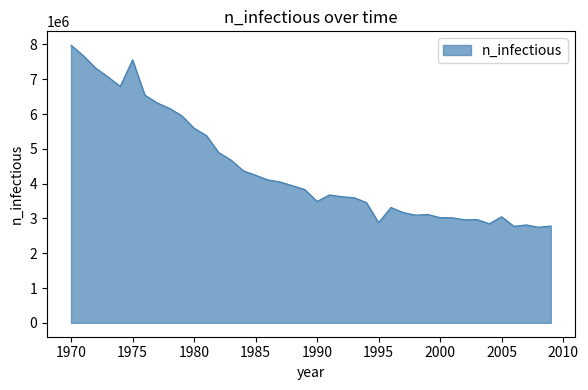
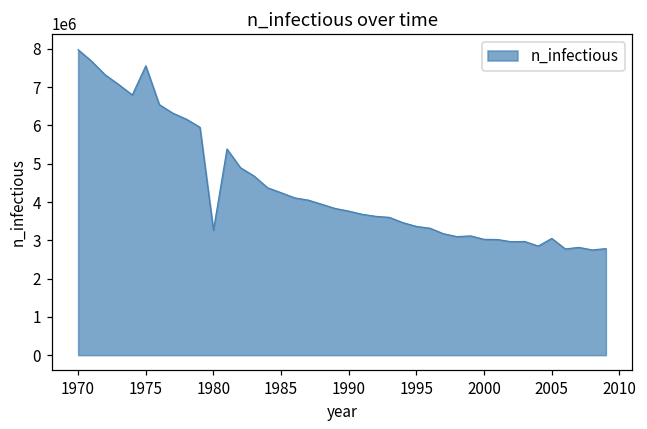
1980: 5600000 -> 3300000
1990: 3500000 -> 3800000
1995: 2900000 -> 3400000
